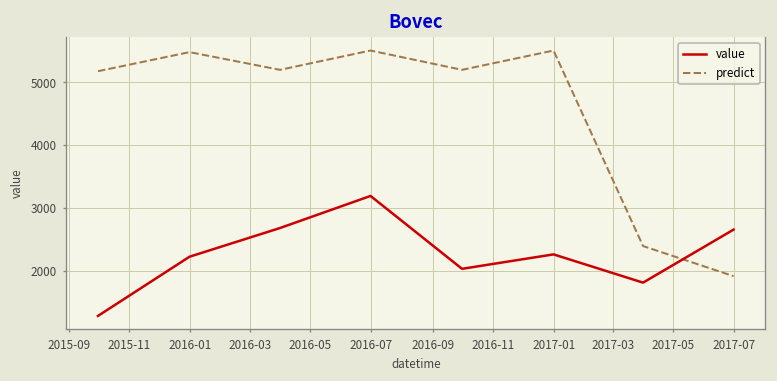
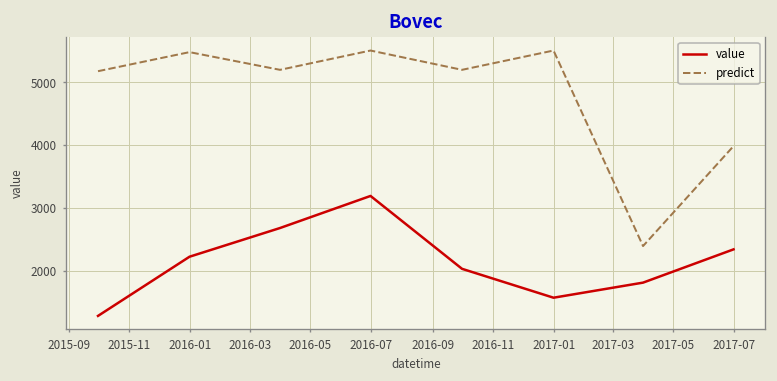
value, 2017-01: 2300 -> 1600
value, 2017-07: 2700 -> 2300
predict, 2017-07: 1900 -> 4000
